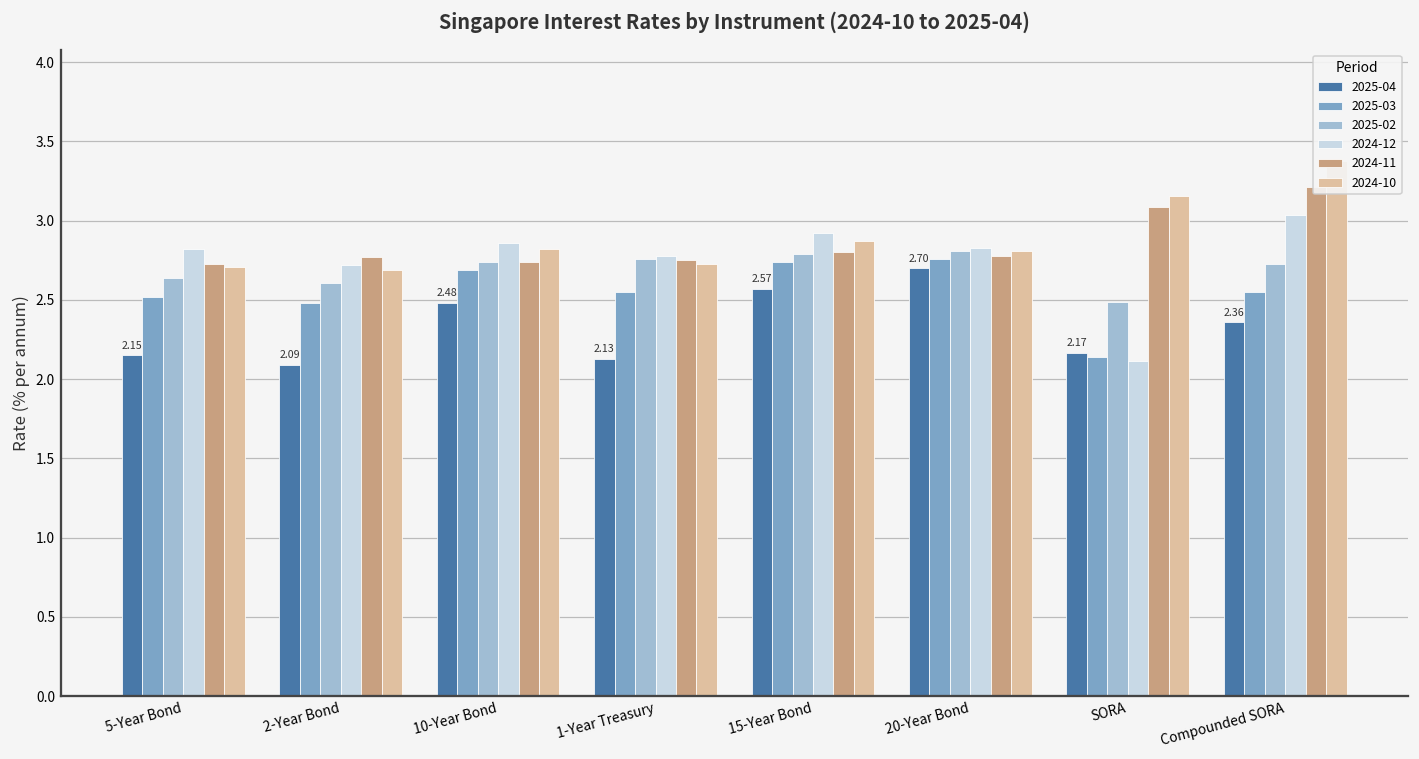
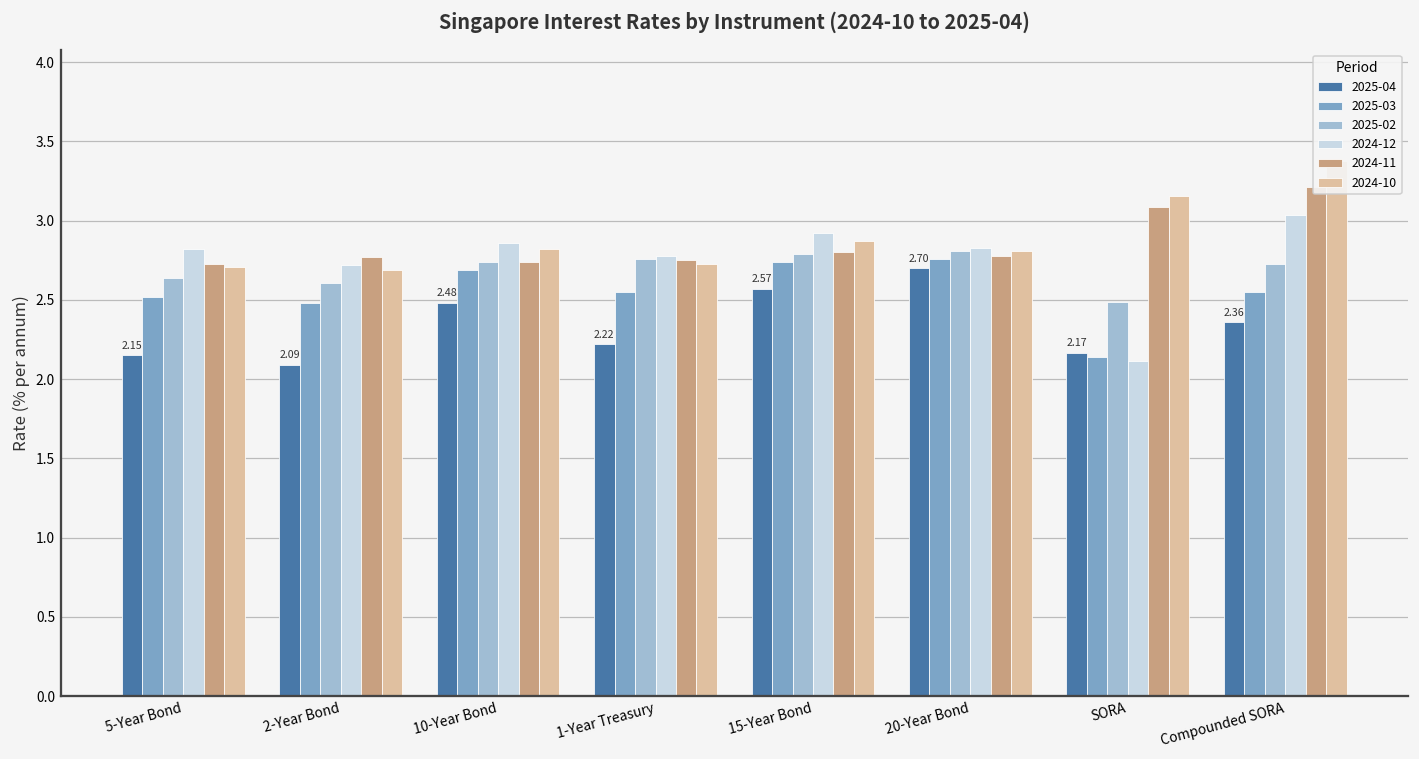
2025-04, 1-Year Treasury: 2.13 -> 2.22
